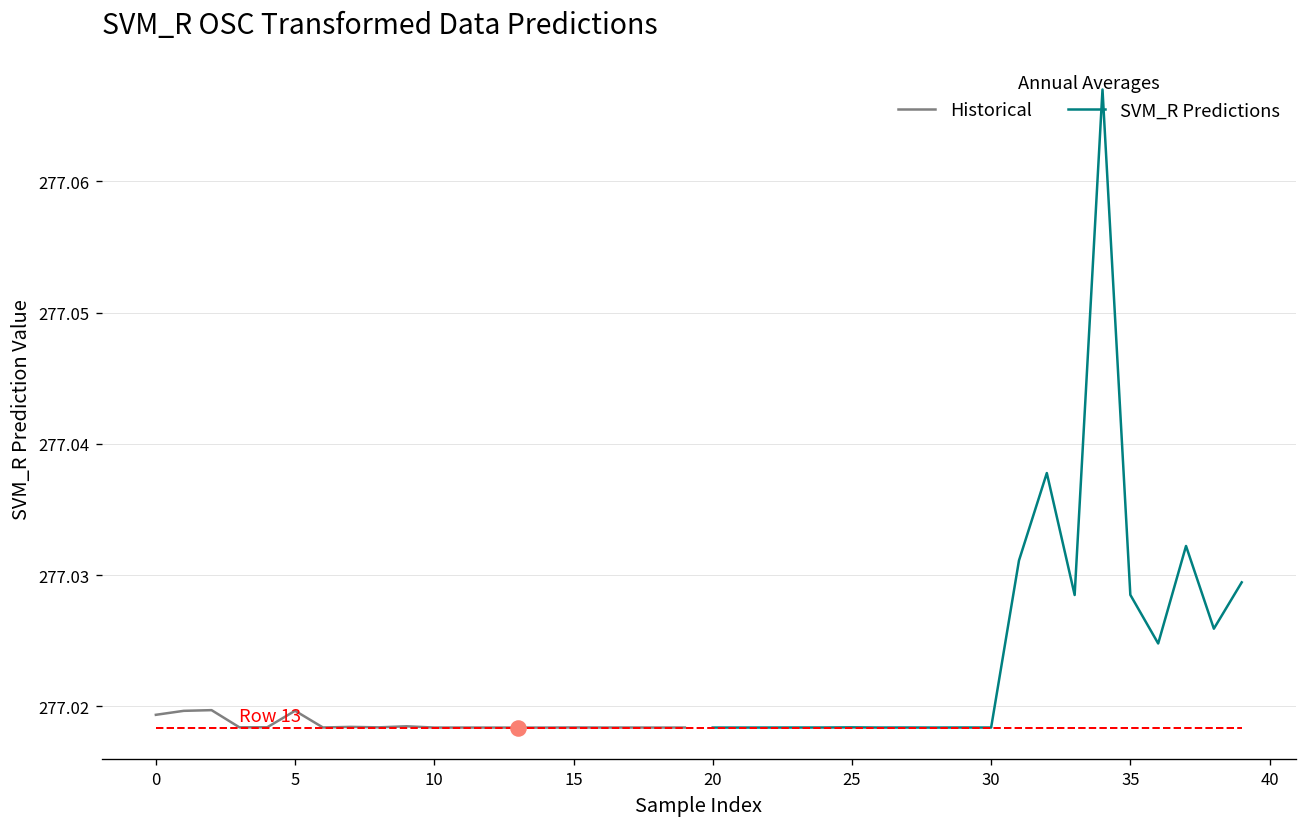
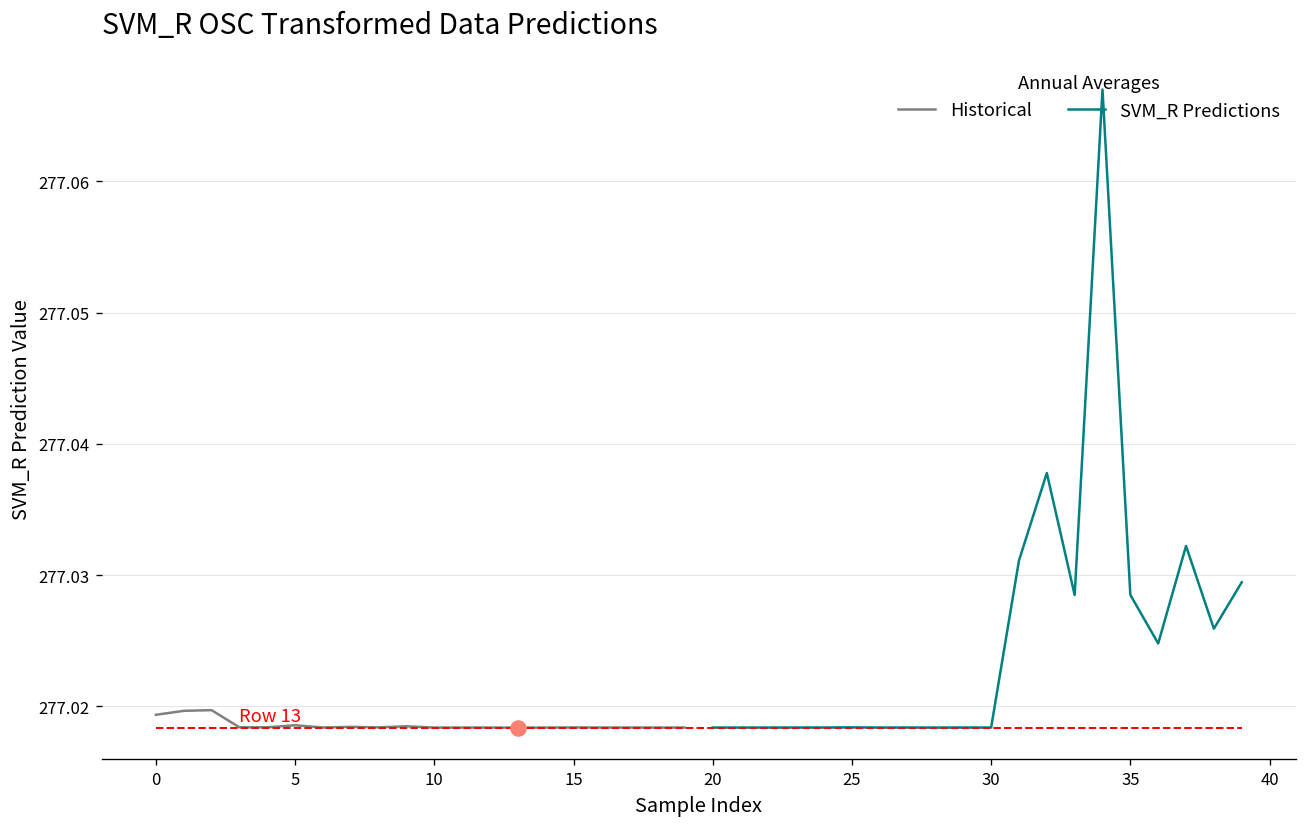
Historical, 5: 277.0197 -> 277.0186
